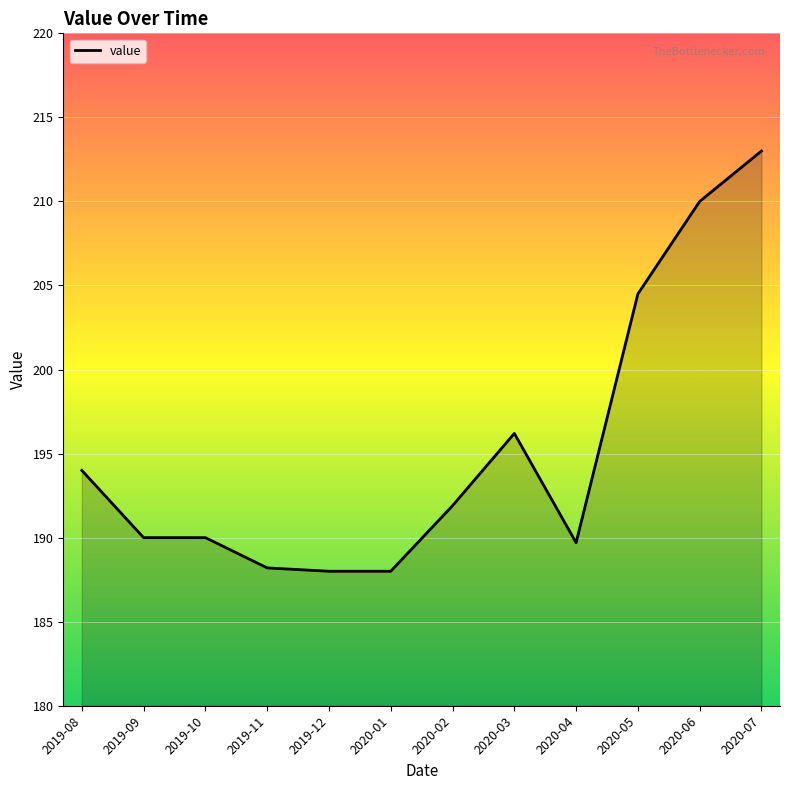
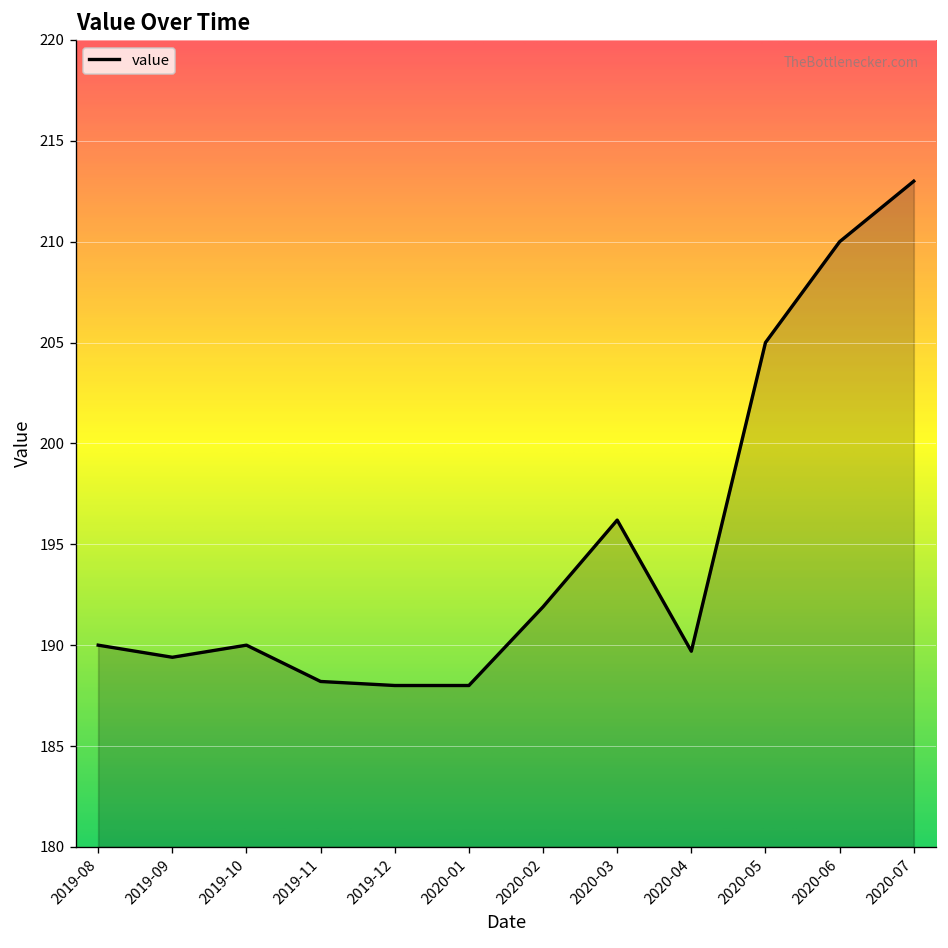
2019-08: 194 -> 190
2019-09: 190.0 -> 189.4
2020-05: 204.5 -> 205.0
